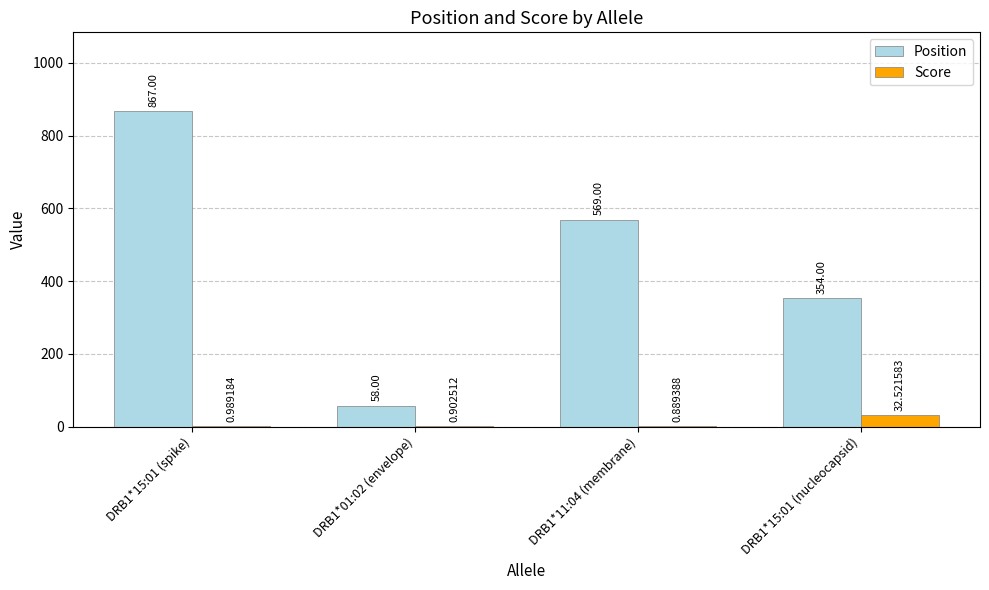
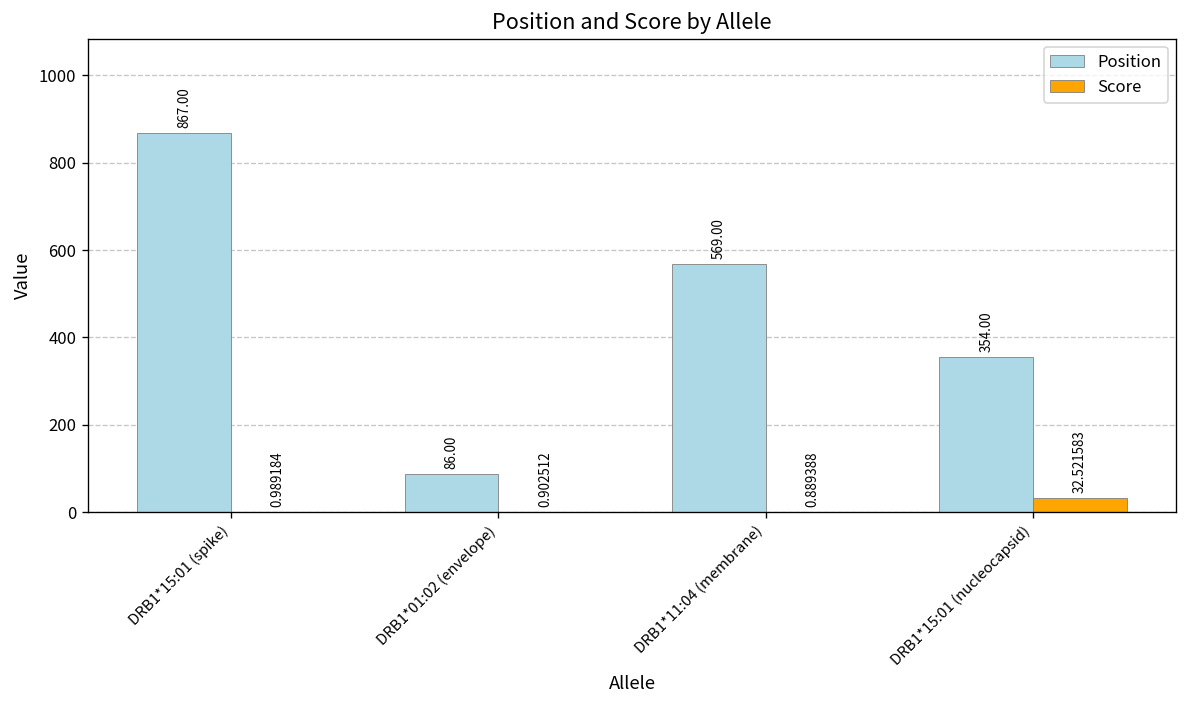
Position, DRB1*01:02 (envelope): 58.00 -> 86.00
